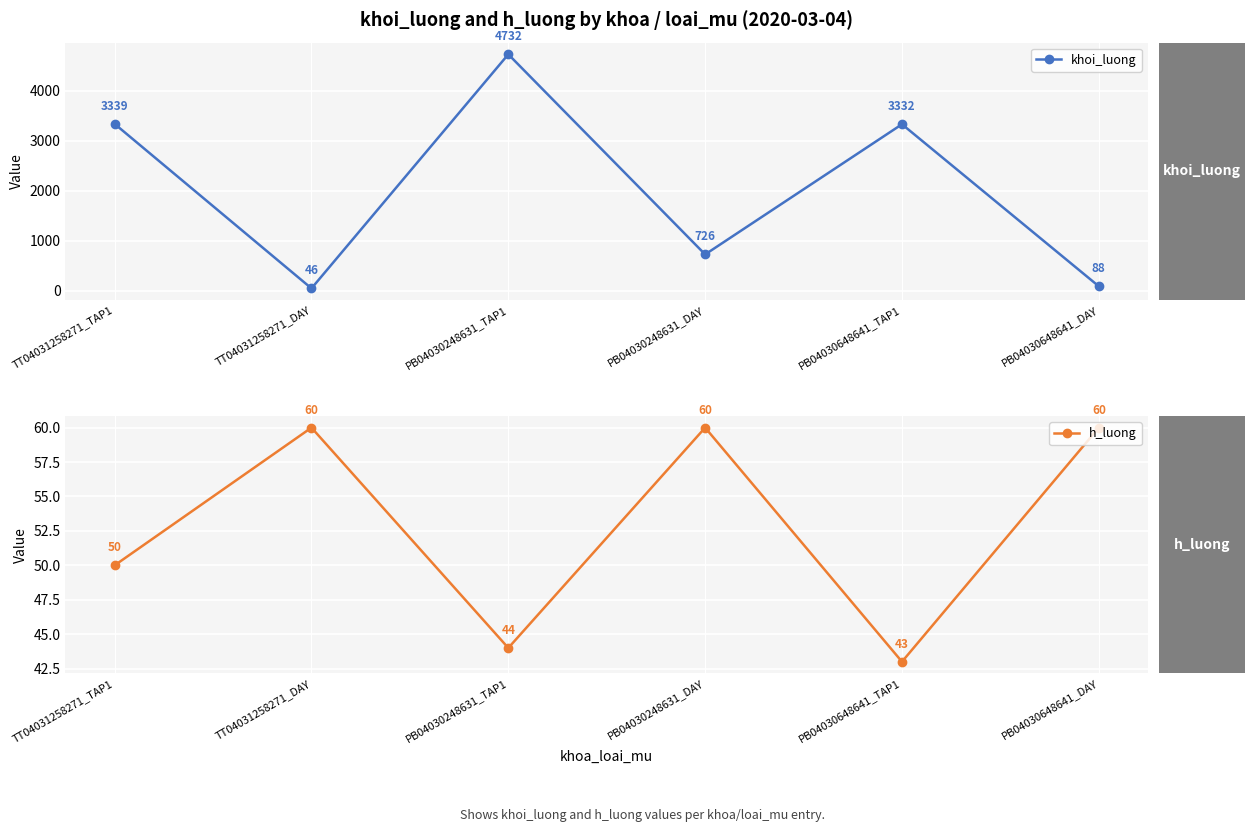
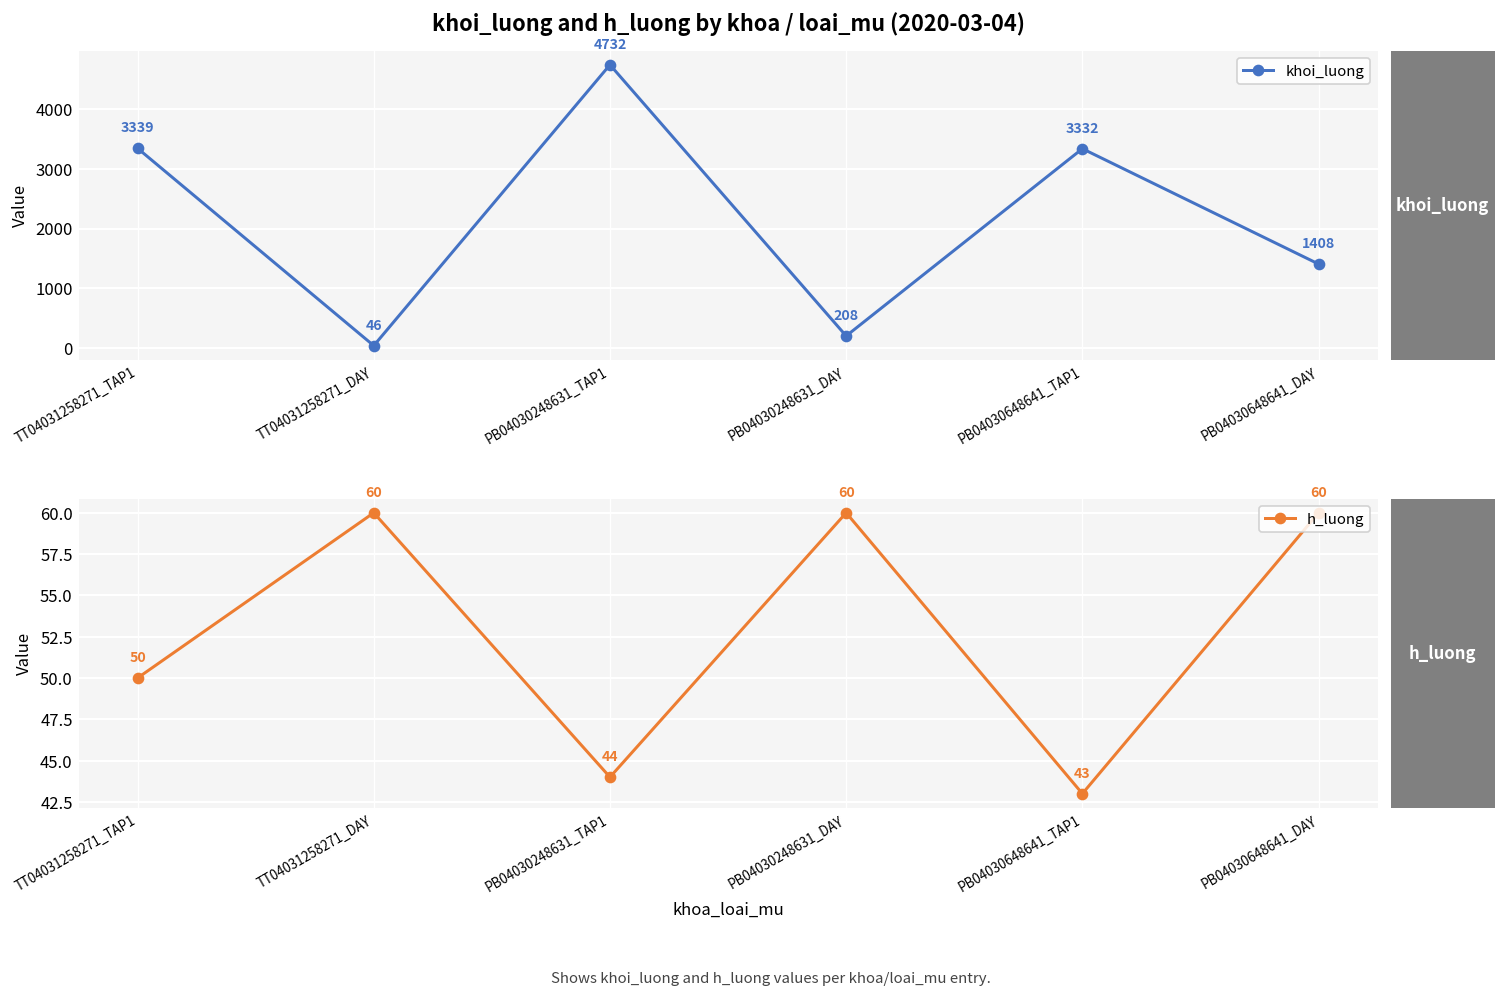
khoi_luong and h_luong by khoa / loai_mu (2020-03-04), PB04030248631_DAY: 726 -> 208
khoi_luong and h_luong by khoa / loai_mu (2020-03-04), PB04030648641_DAY: 88 -> 1408
